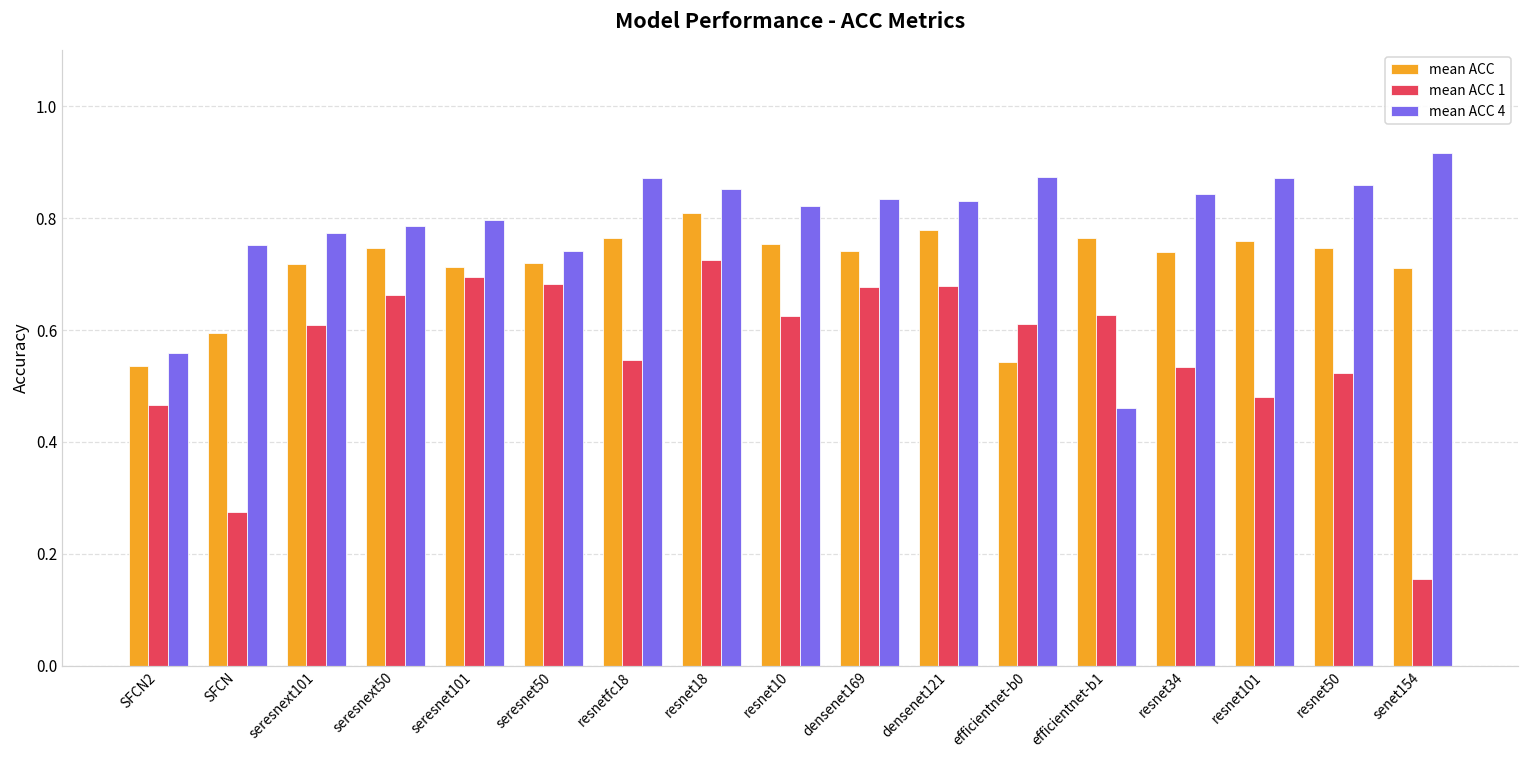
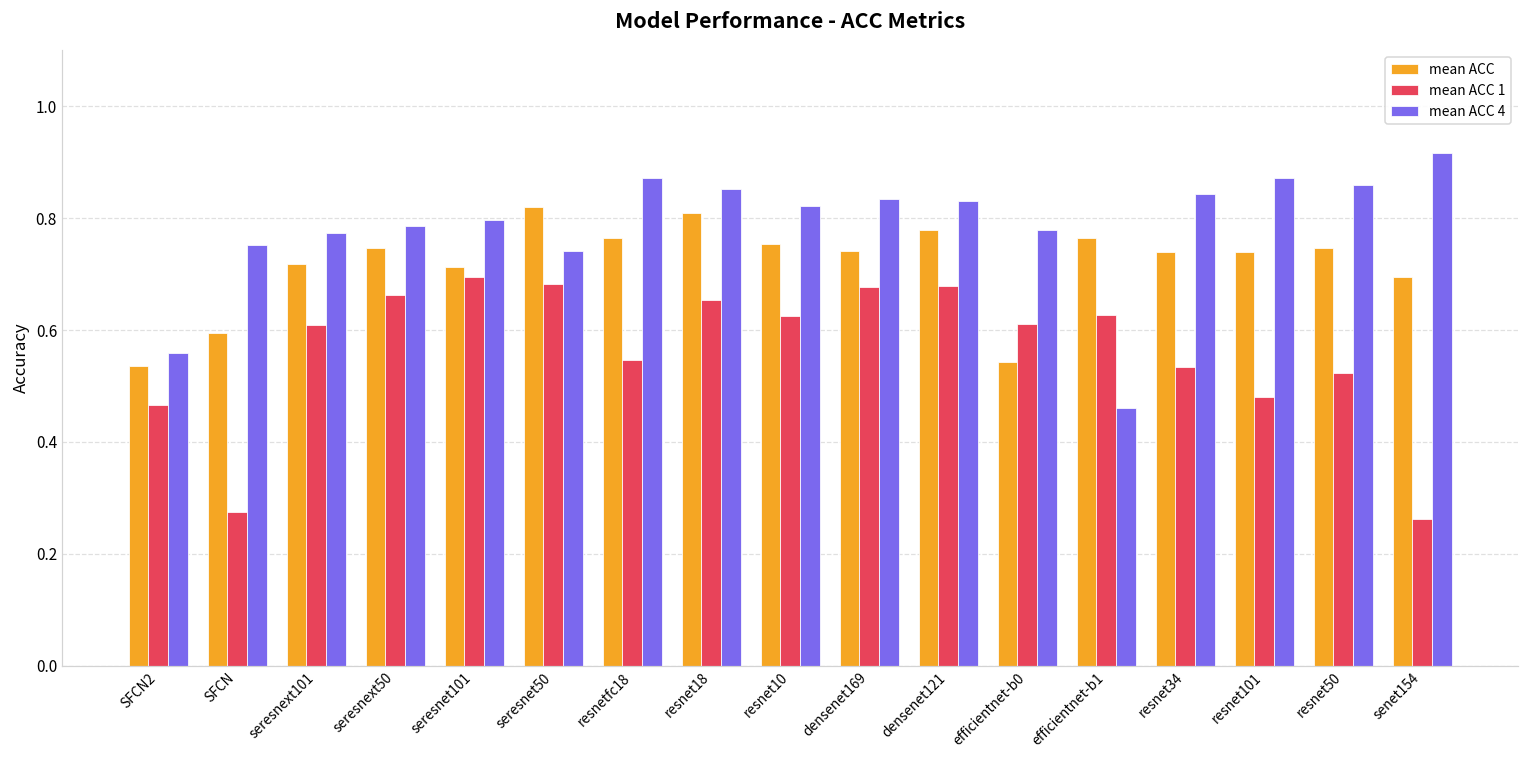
mean ACC, seresnet50: 0.72 -> 0.82
mean ACC 1, resnet18: 0.72 -> 0.65
mean ACC 4, efficientnet-b0: 0.87 -> 0.78
mean ACC, resnet101: 0.76 -> 0.74
mean ACC, senet154: 0.71 -> 0.69
mean ACC 1, senet154: 0.16 -> 0.26
